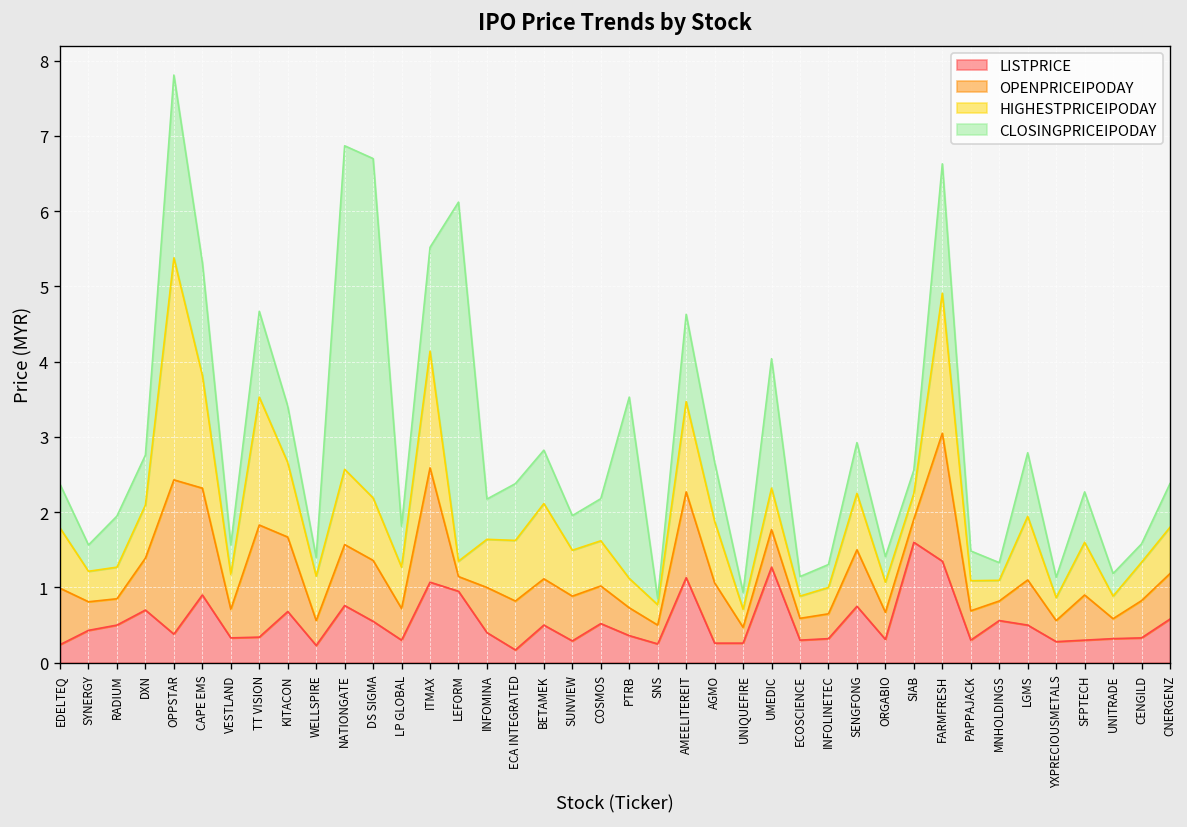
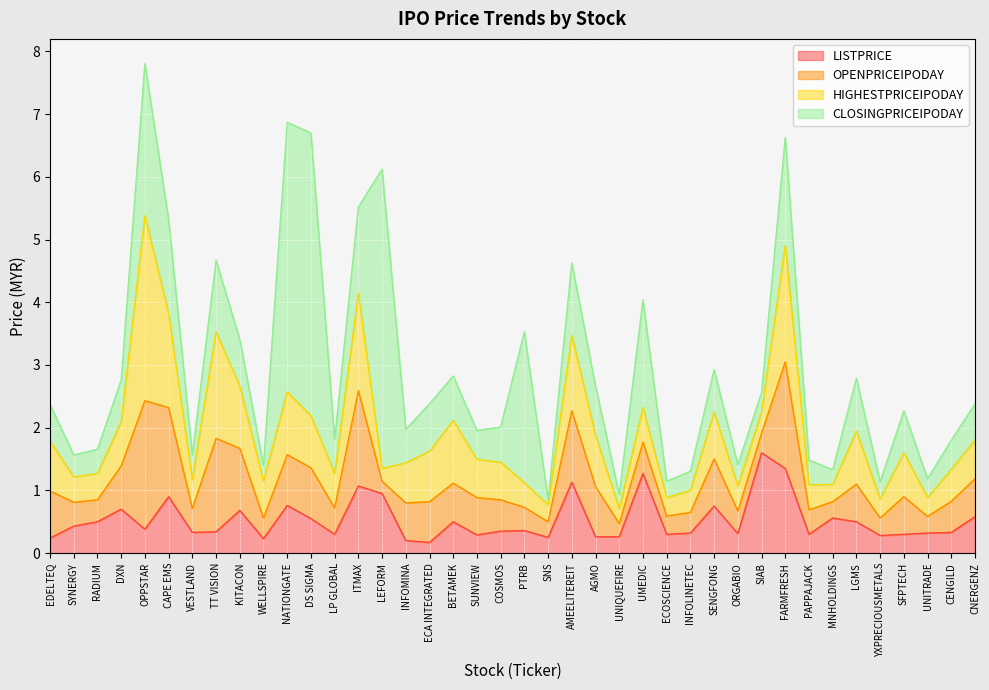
CLOSINGPRICEIPODAY, RADIUM: 0.7 -> 0.4
LISTPRICE, INFOMINA: 0.4 -> 0.2
LISTPRICE, COSMOS: 0.5 -> 0.4
CLOSINGPRICEIPODAY, CENGILD: 0.2 -> 0.5
